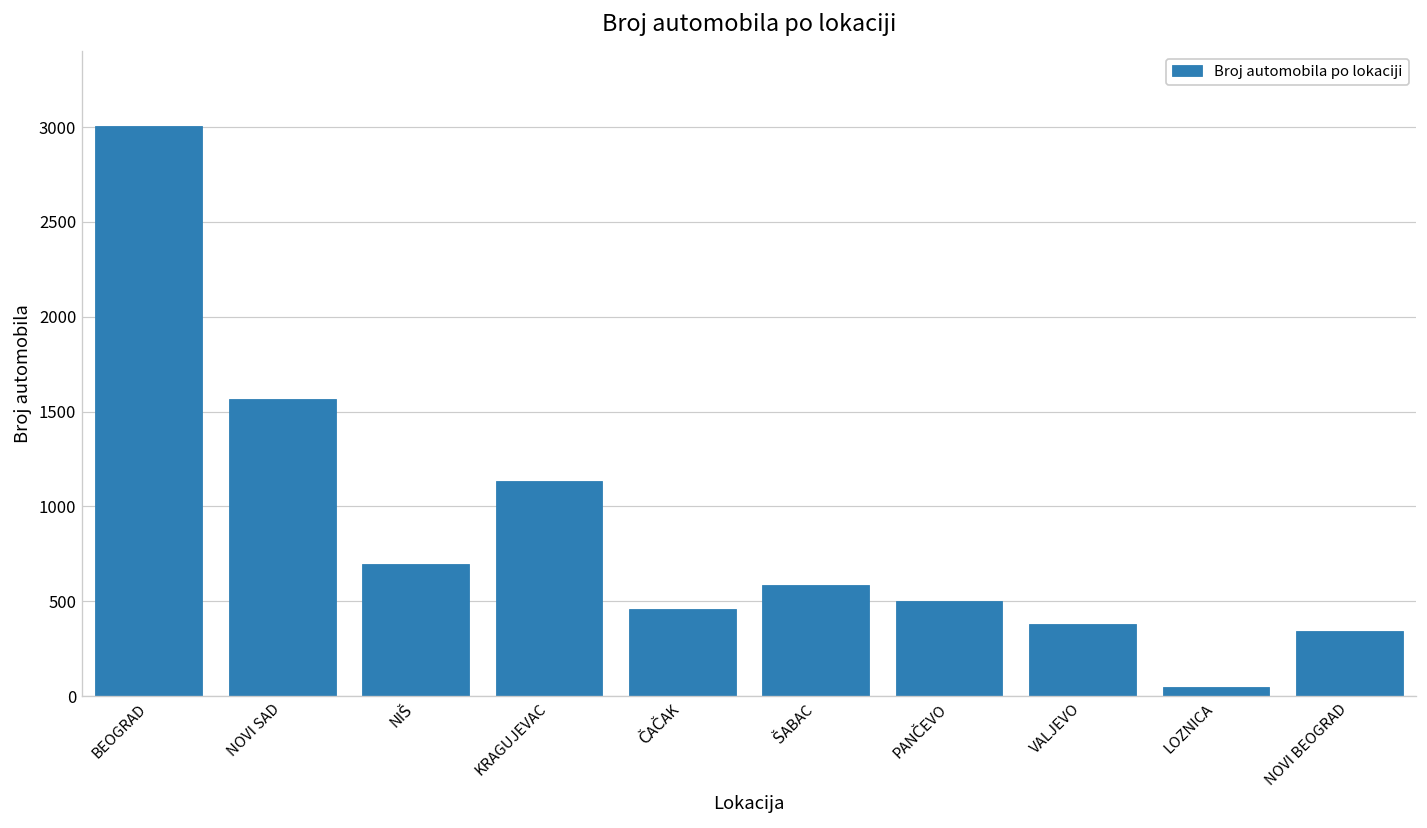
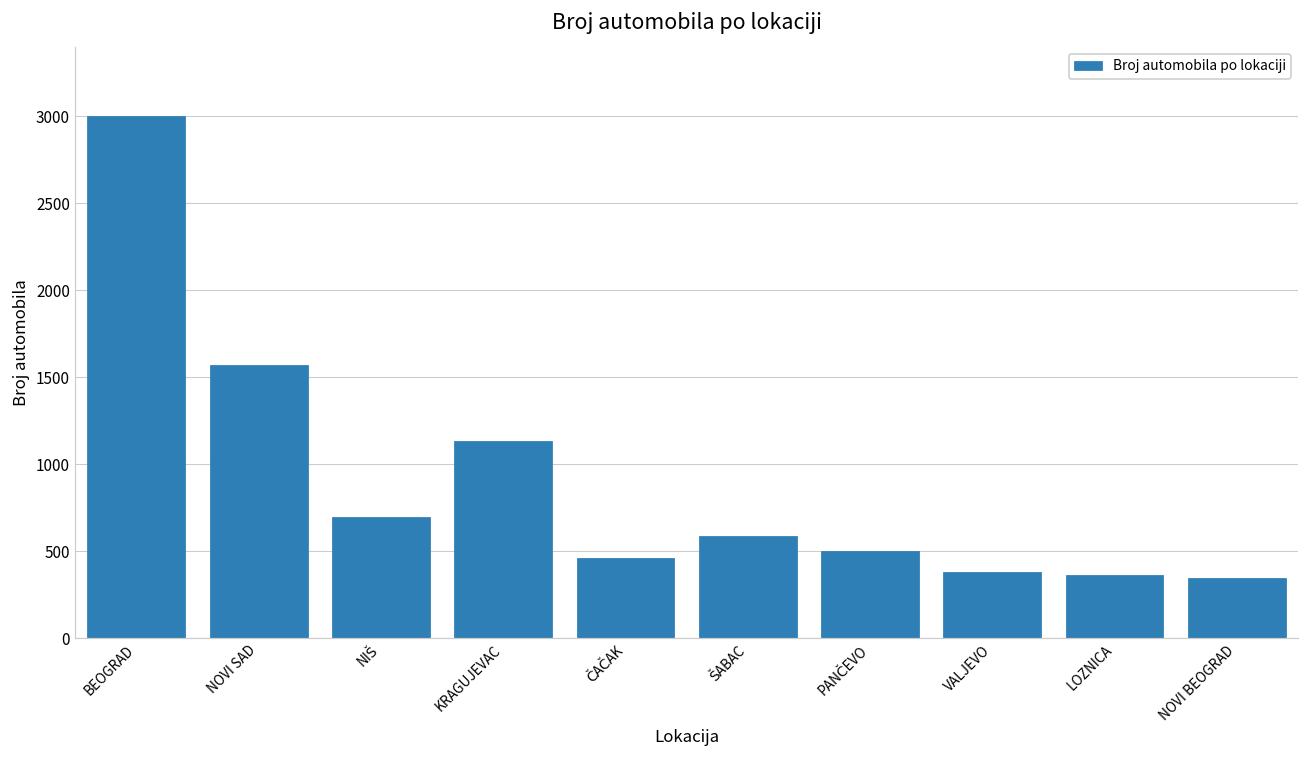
LOZNICA: 50 -> 360
